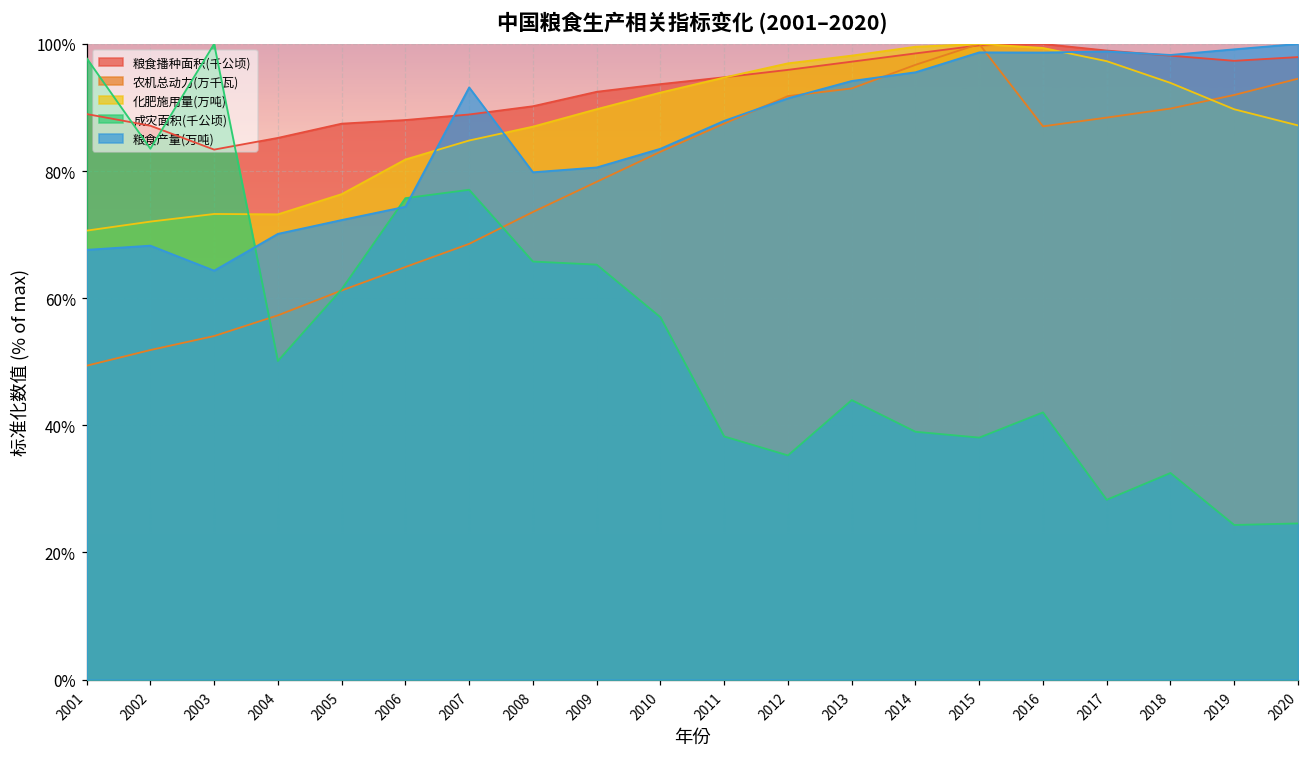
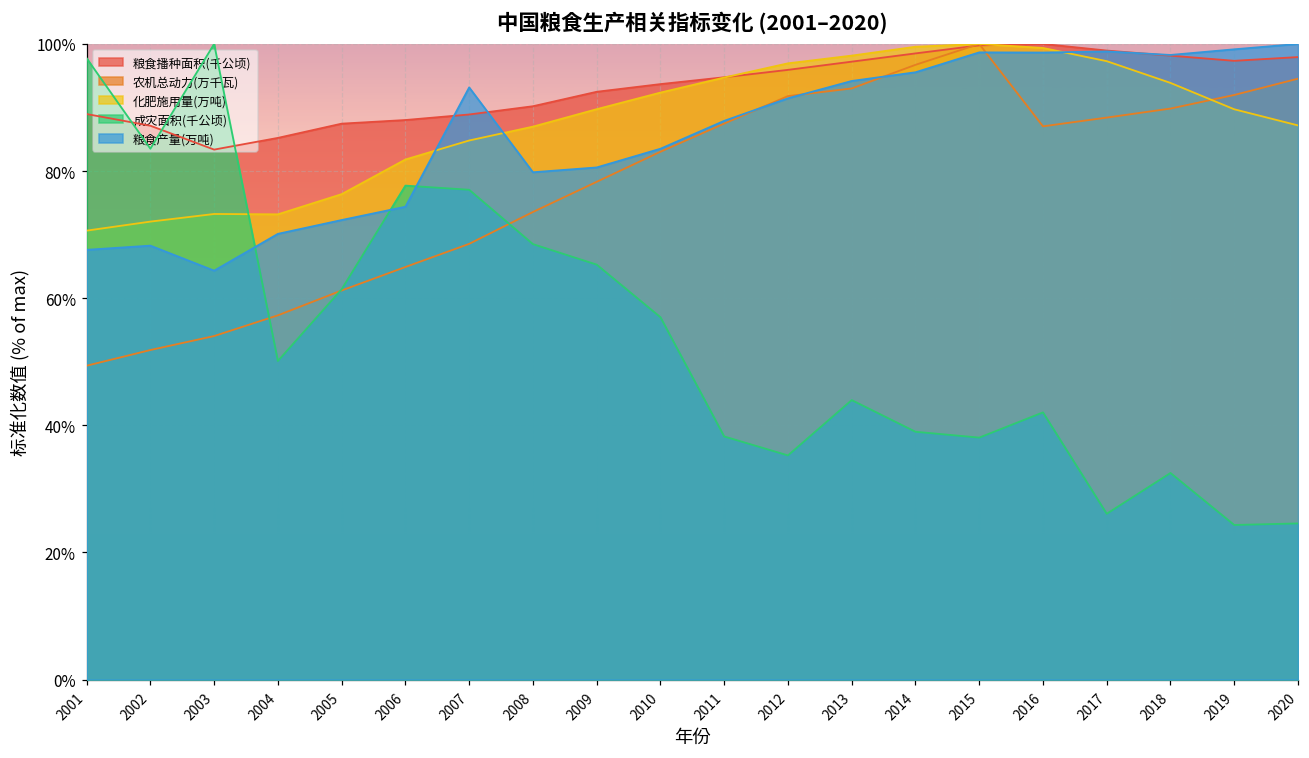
成灾面积(千公顷), 2006: 76% -> 78%
成灾面积(千公顷), 2008: 66% -> 69%
成灾面积(千公顷), 2017: 28% -> 26%
